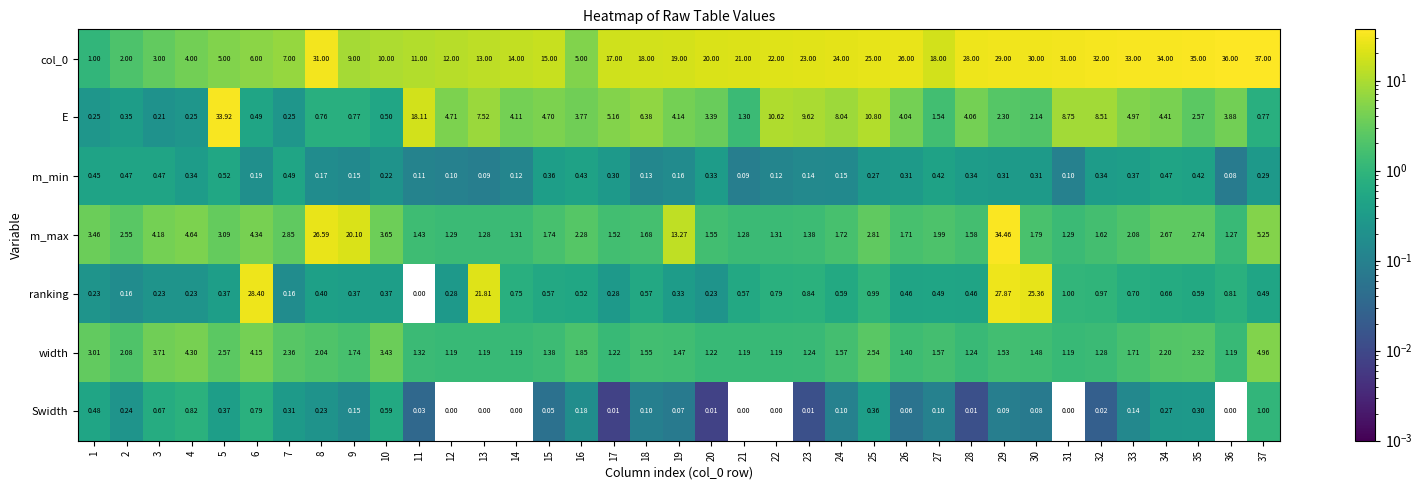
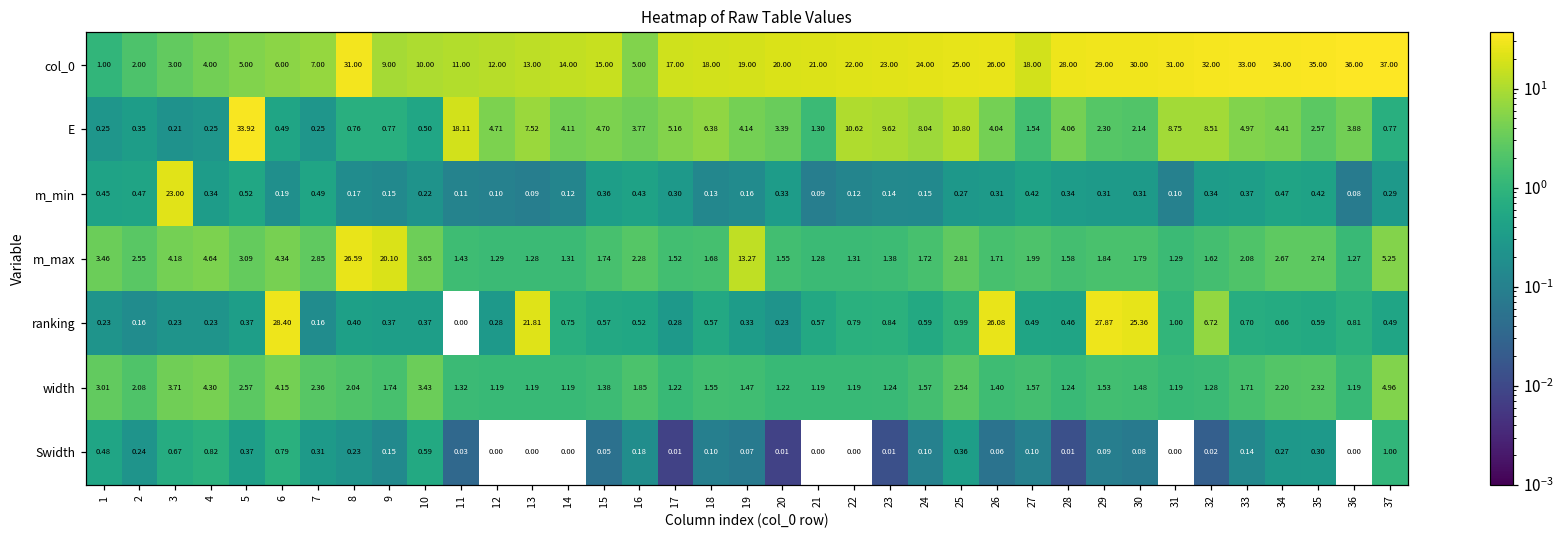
m_min, 3: 0.47 -> 23.00
m_max, 29: 34.46 -> 1.84
ranking, 26: 0.46 -> 26.08
ranking, 32: 0.97 -> 6.72
